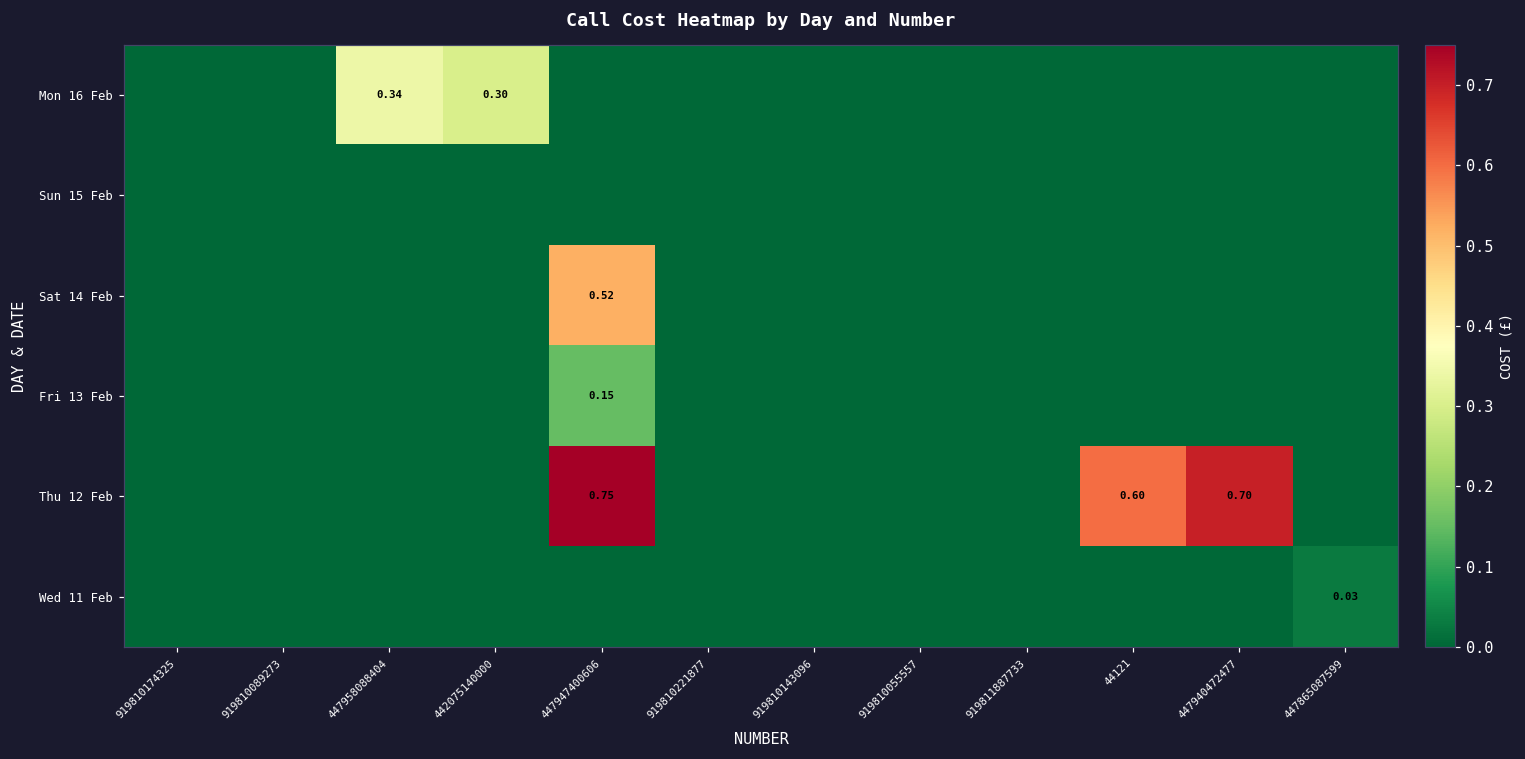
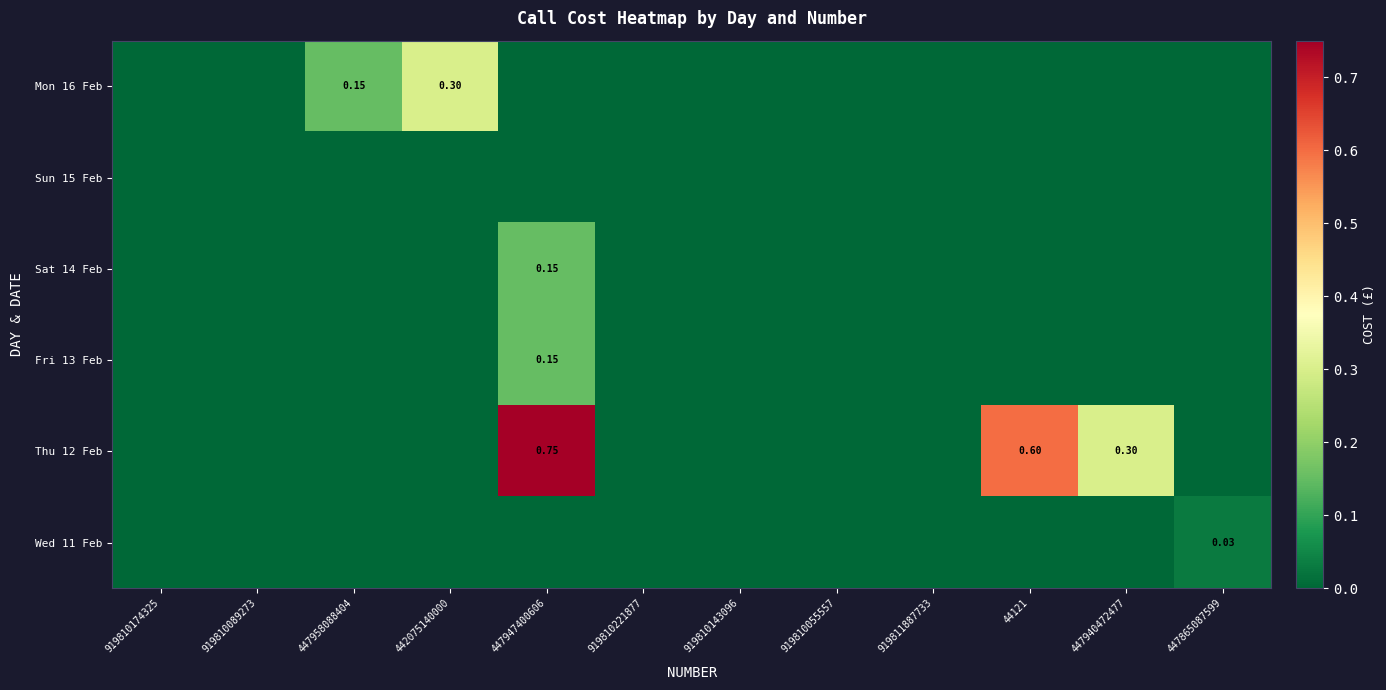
Mon 16 Feb, 447958088404: 0.34 -> 0.15
Sat 14 Feb, 447947400606: 0.52 -> 0.15
Thu 12 Feb, 447940472477: 0.70 -> 0.30
